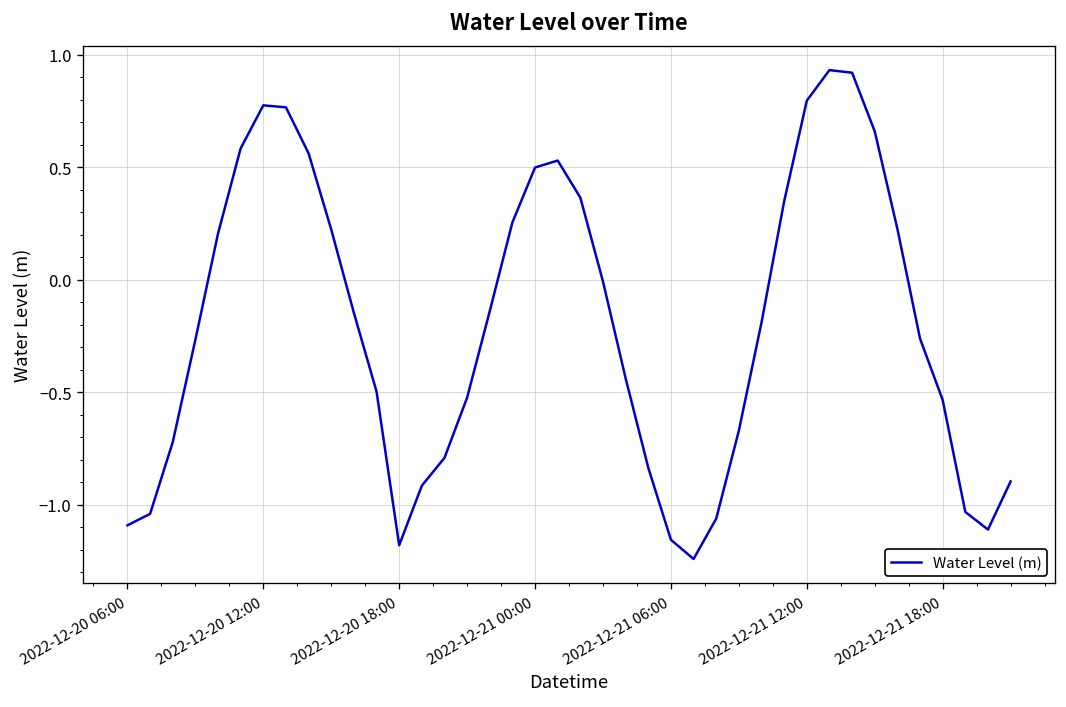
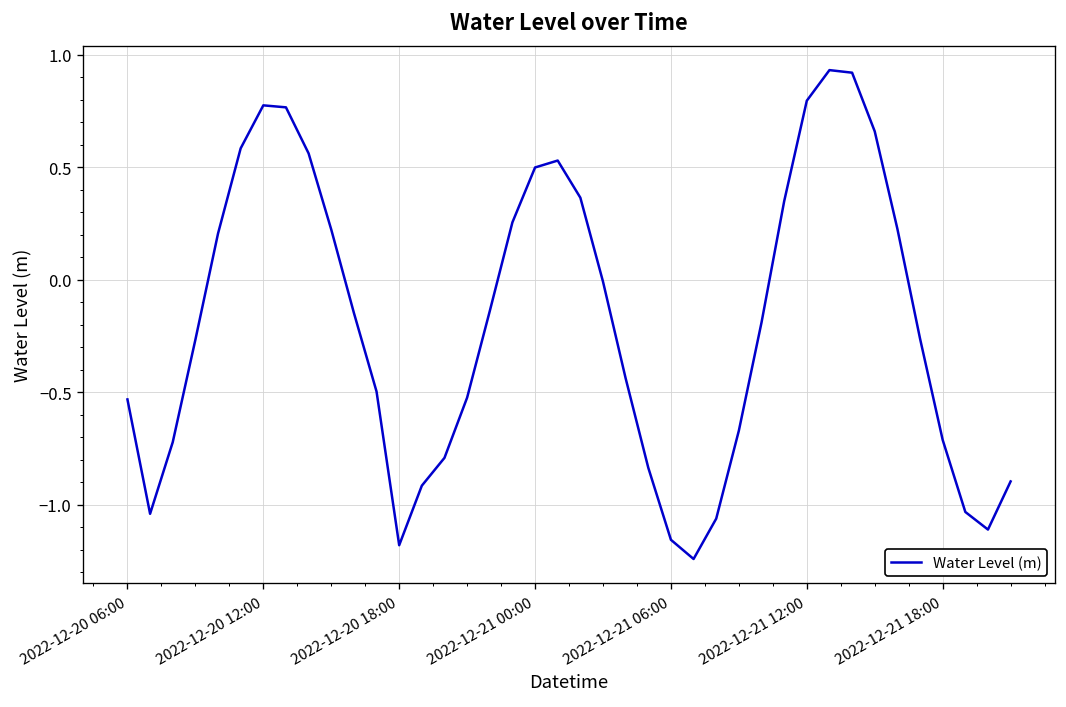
2022-12-20 06:00: -1.09 -> -0.53
2022-12-21 18:00: -0.53 -> -0.71
